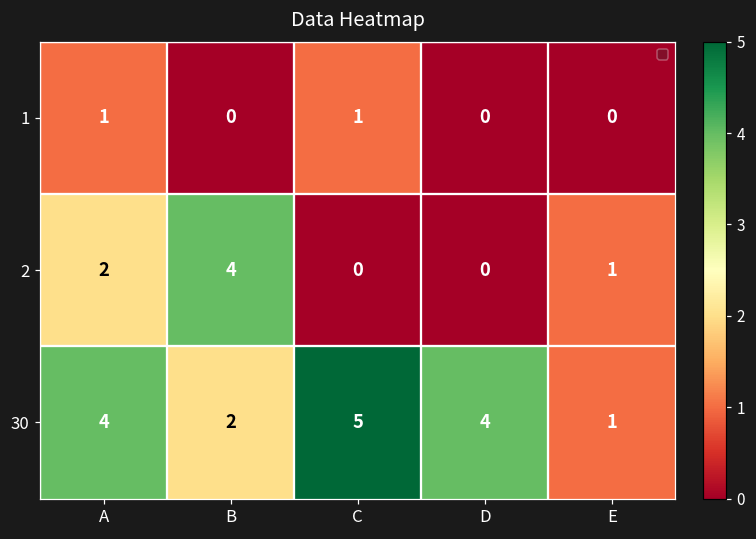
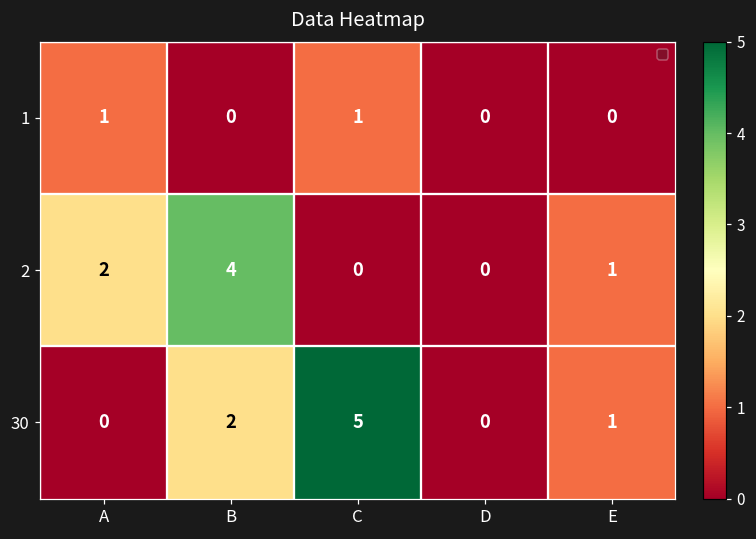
30, A: 4 -> 0
30, D: 4 -> 0
